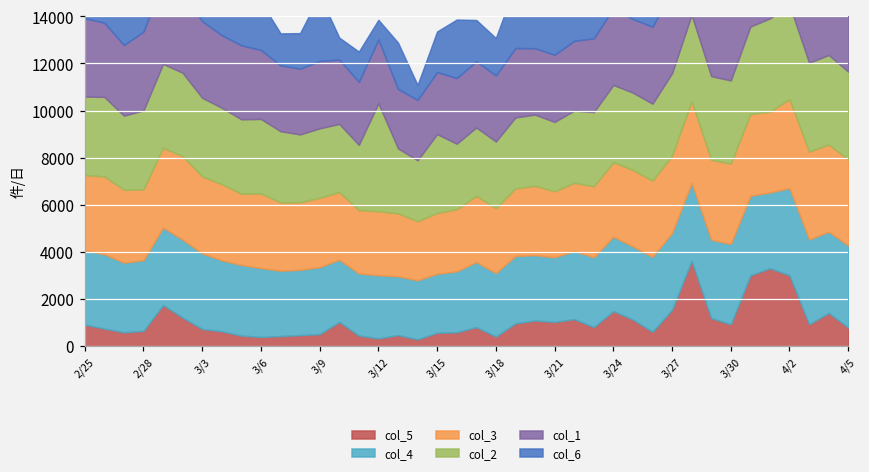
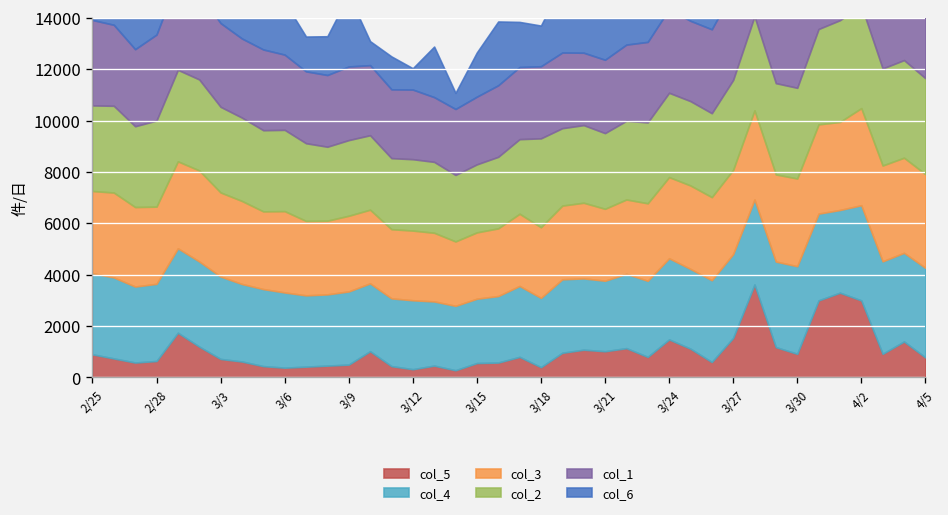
col_2, 3/12: 4600 -> 2800
col_2, 3/15: 3400 -> 2700
col_2, 3/18: 2800 -> 3500
